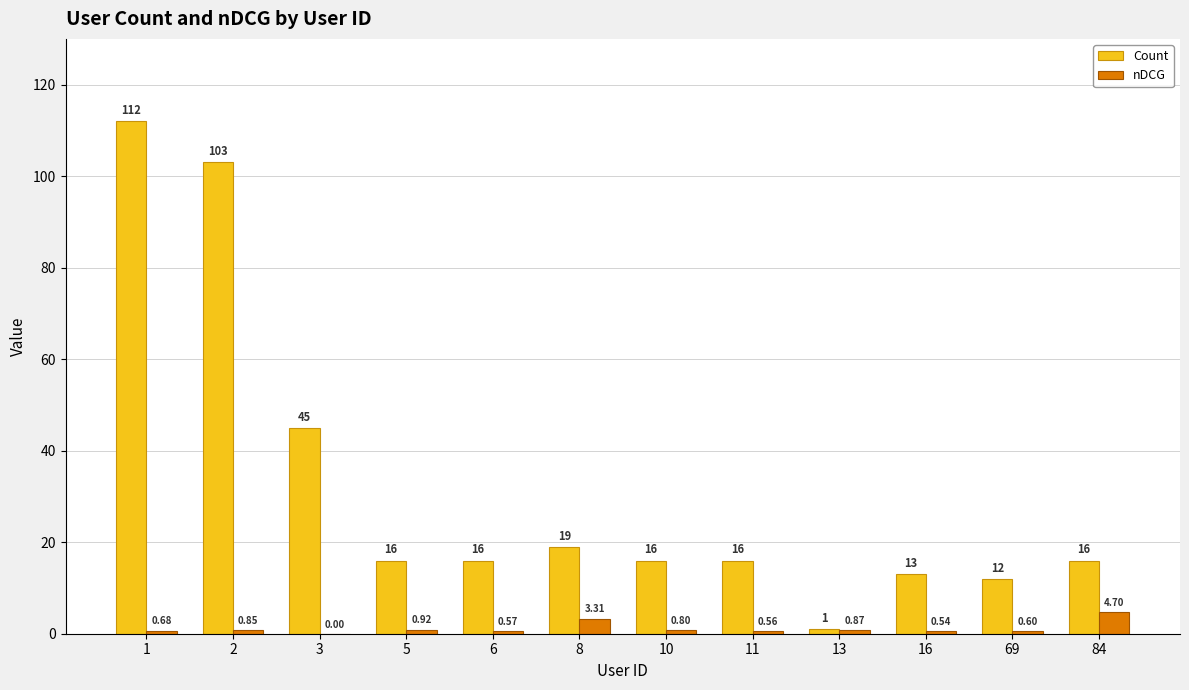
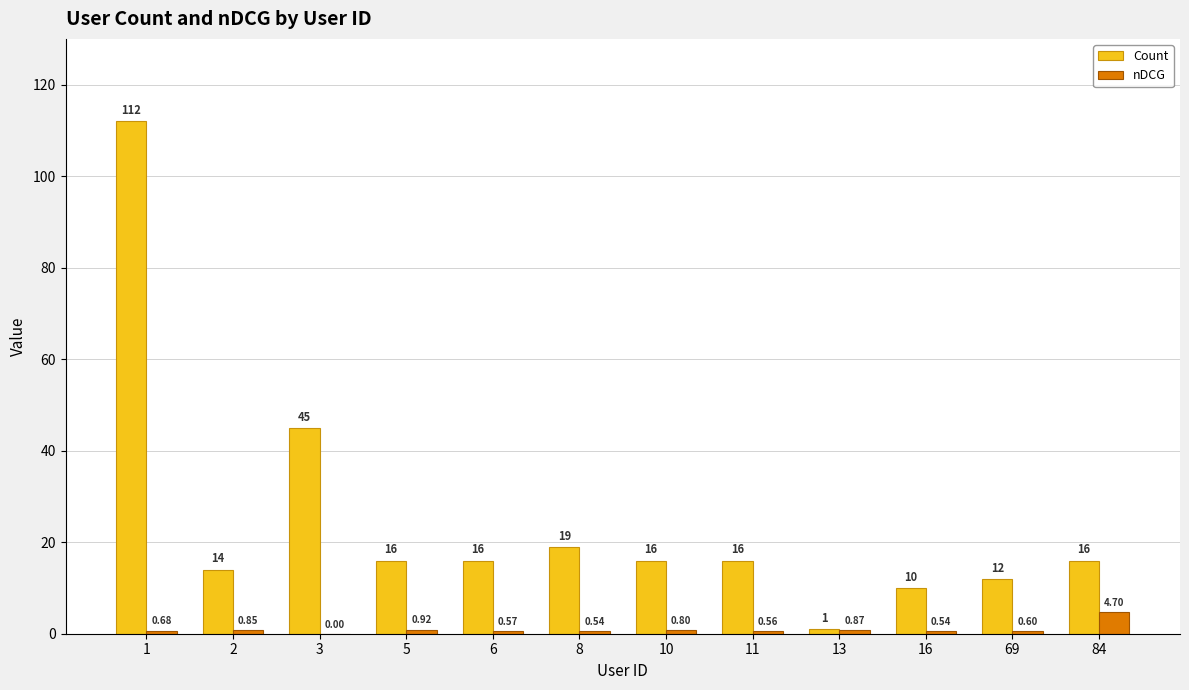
Count, 2: 103 -> 14
nDCG, 8: 3.31 -> 0.54
Count, 16: 13 -> 10
